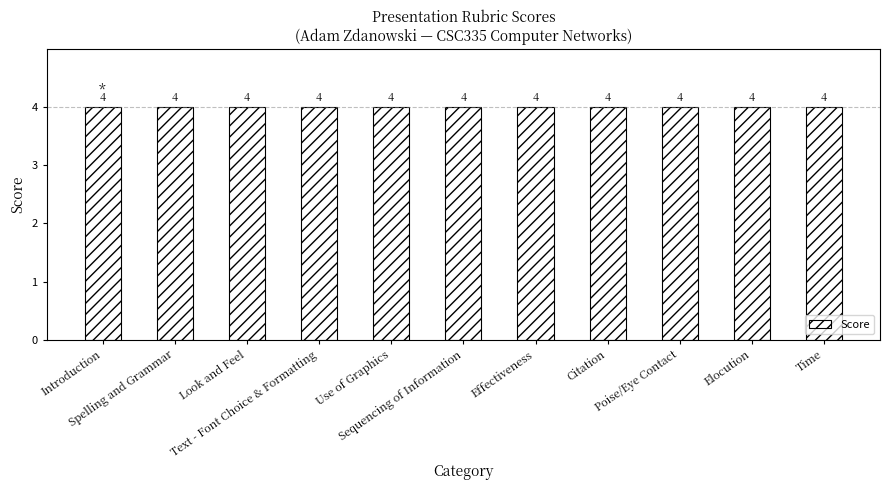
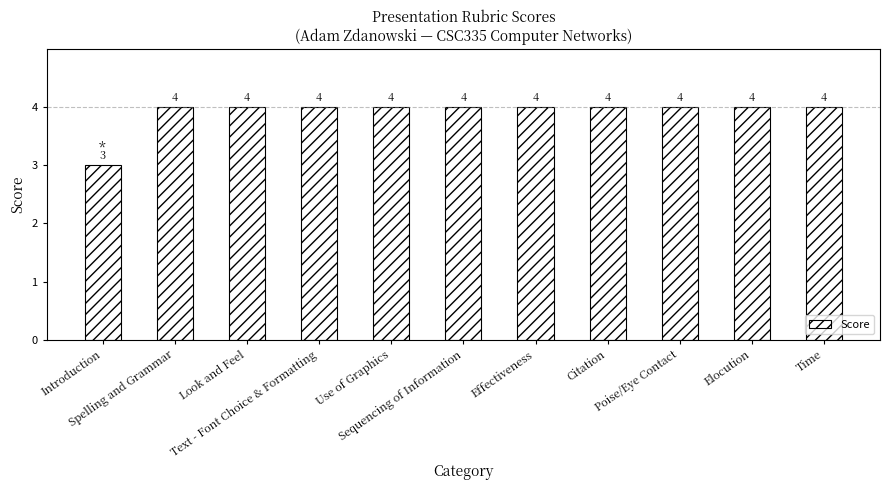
Introduction: 4 -> 3
